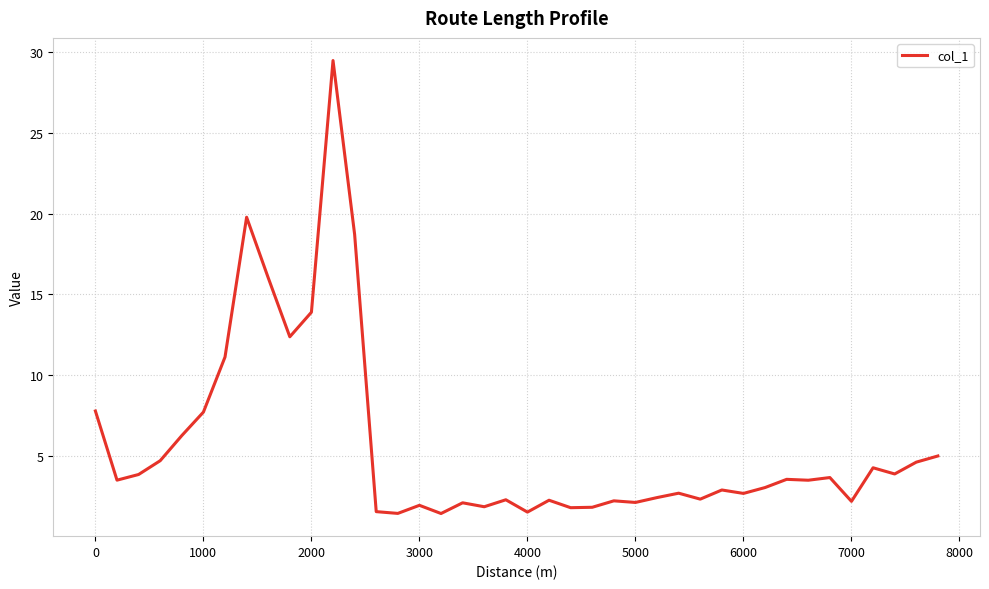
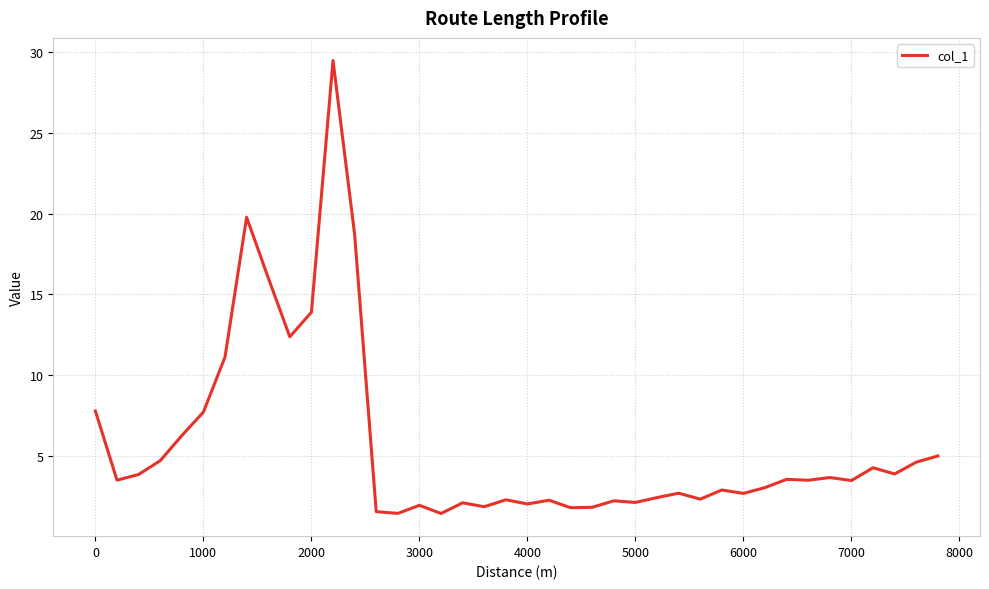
4000: 1.5 -> 2.0
7000: 2.2 -> 3.5
